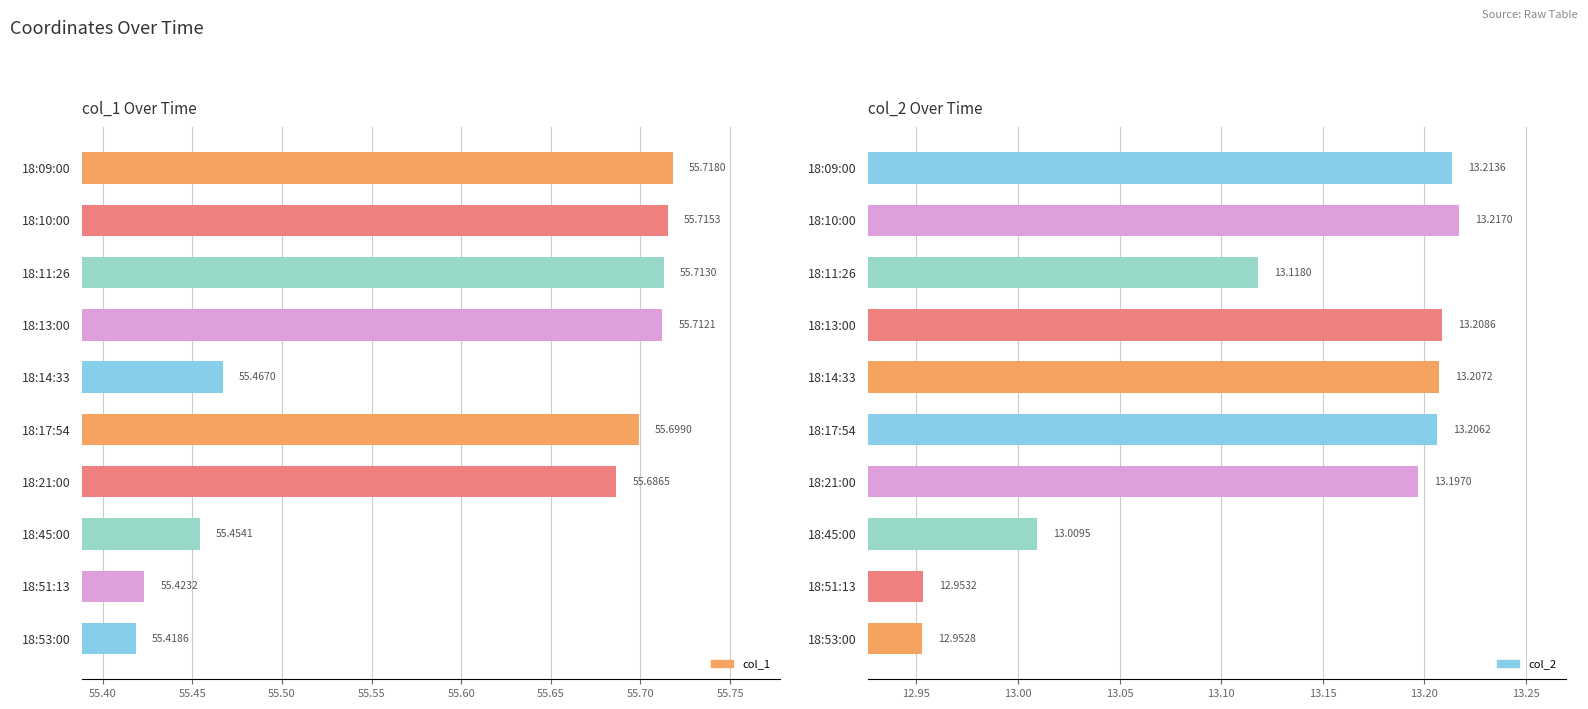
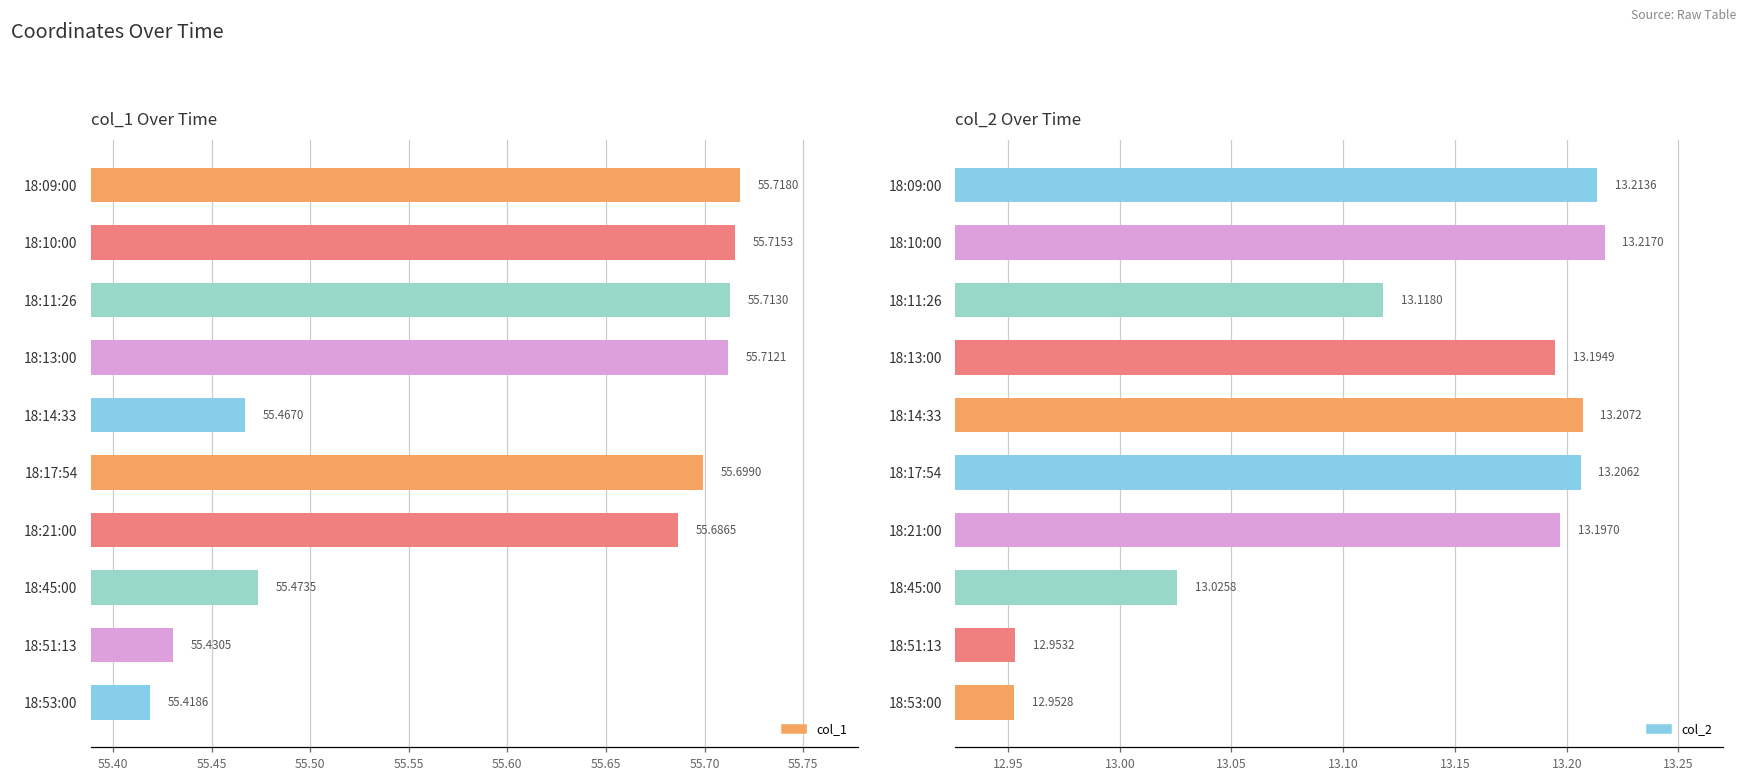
col_1 Over Time, 18:45:00: 55.4541 -> 55.4735
col_1 Over Time, 18:51:13: 55.4232 -> 55.4305
col_2 Over Time, 18:13:00: 13.2086 -> 13.1949
col_2 Over Time, 18:45:00: 13.0095 -> 13.0258
